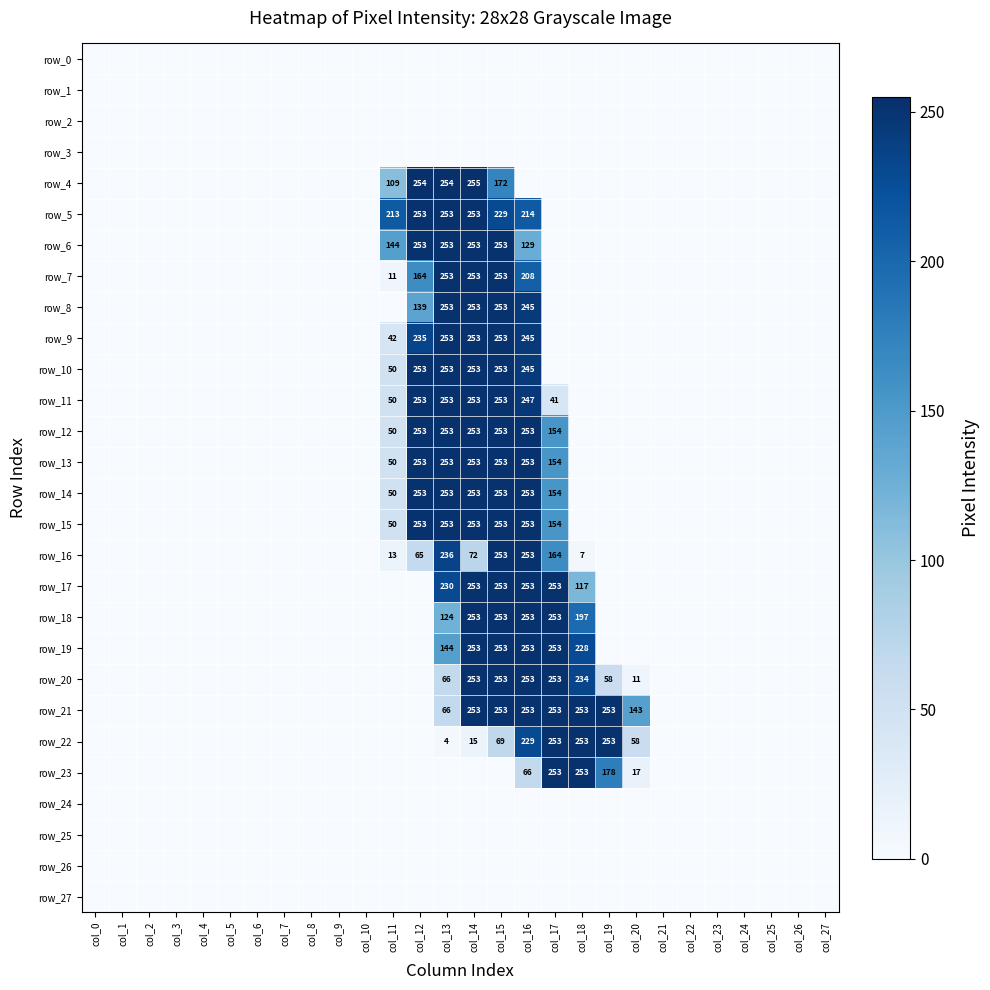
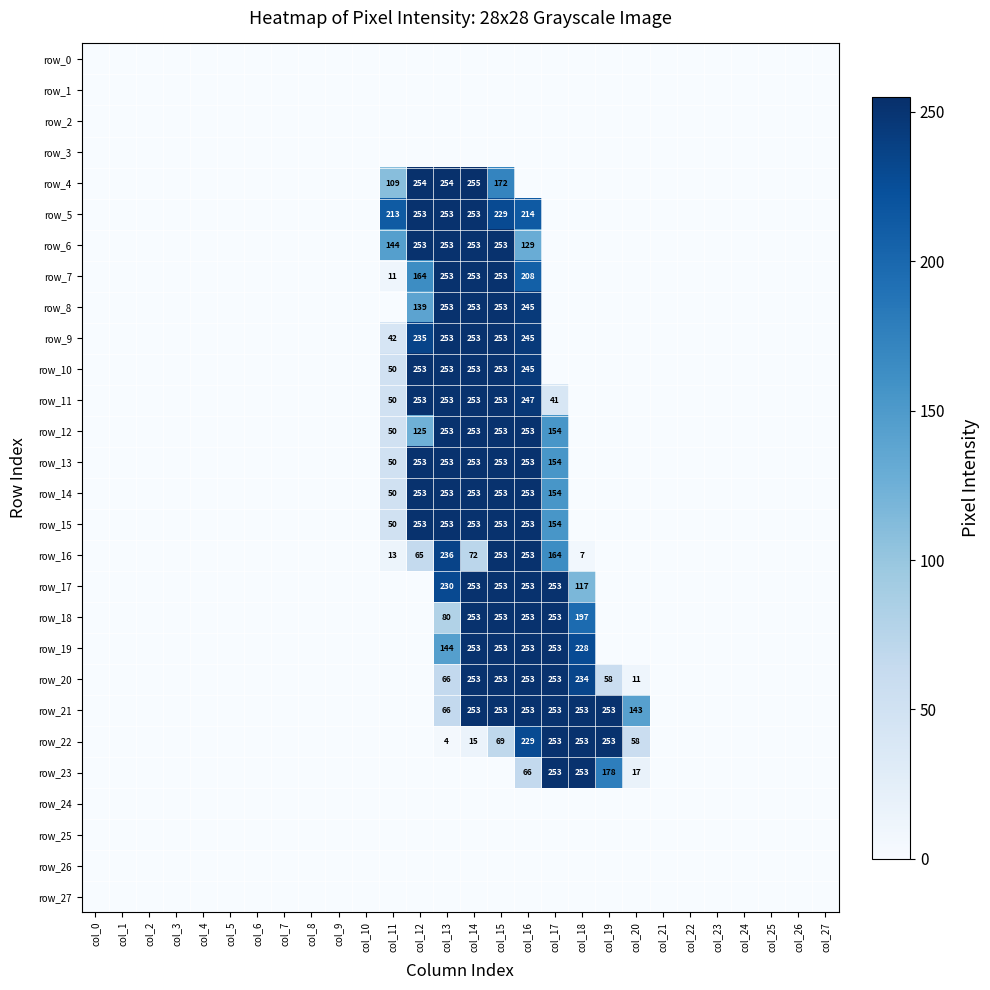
row_12, col_12: 253 -> 125
row_18, col_13: 124 -> 80
